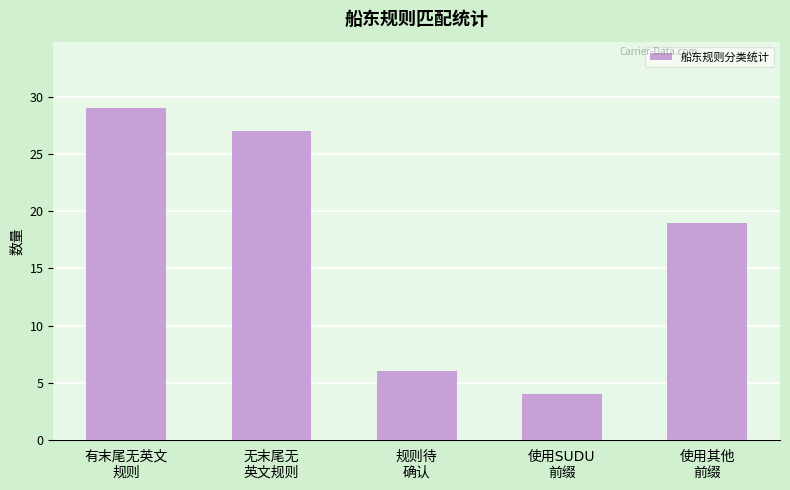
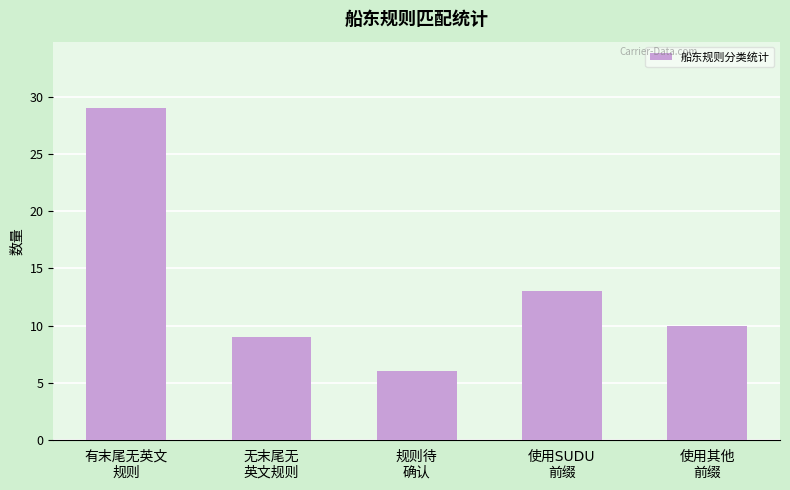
无末尾无 英文规则: 27 -> 9
使用SUDU 前缀: 4 -> 13
使用其他 前缀: 19 -> 10
